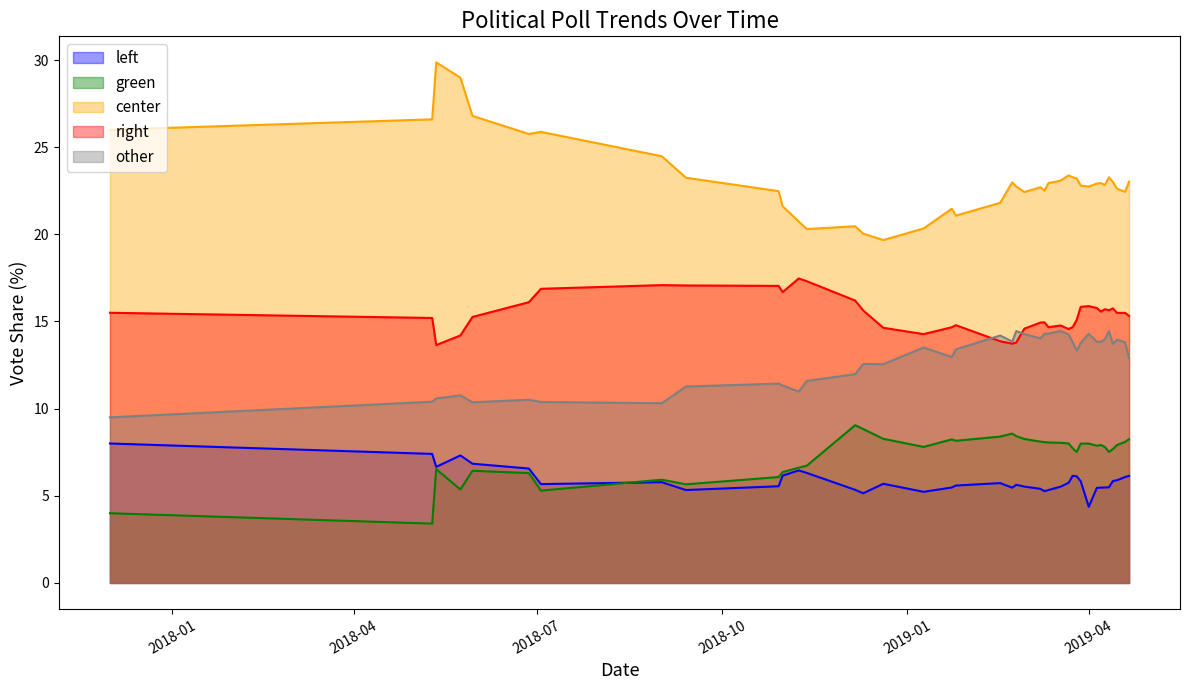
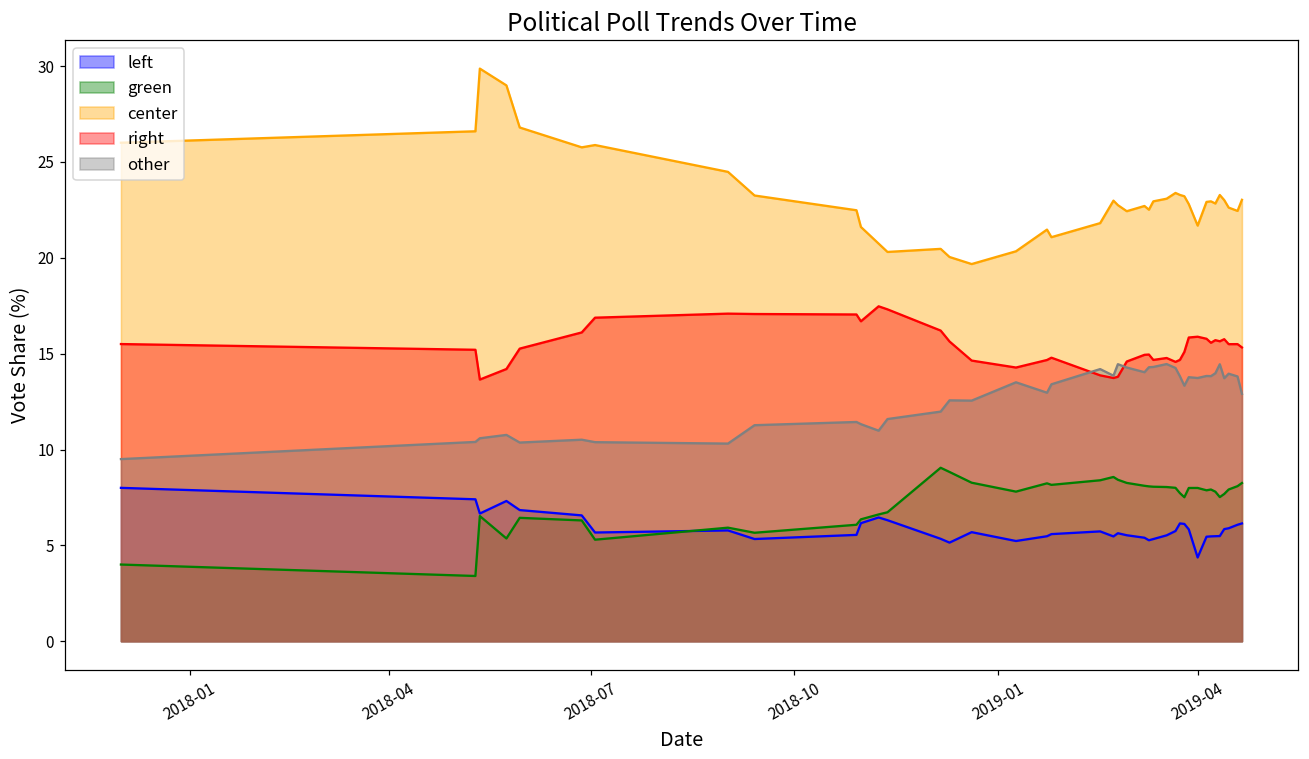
center, 2019-04: 22.7 -> 21.7
other, 2019-04: 14.3 -> 13.7
